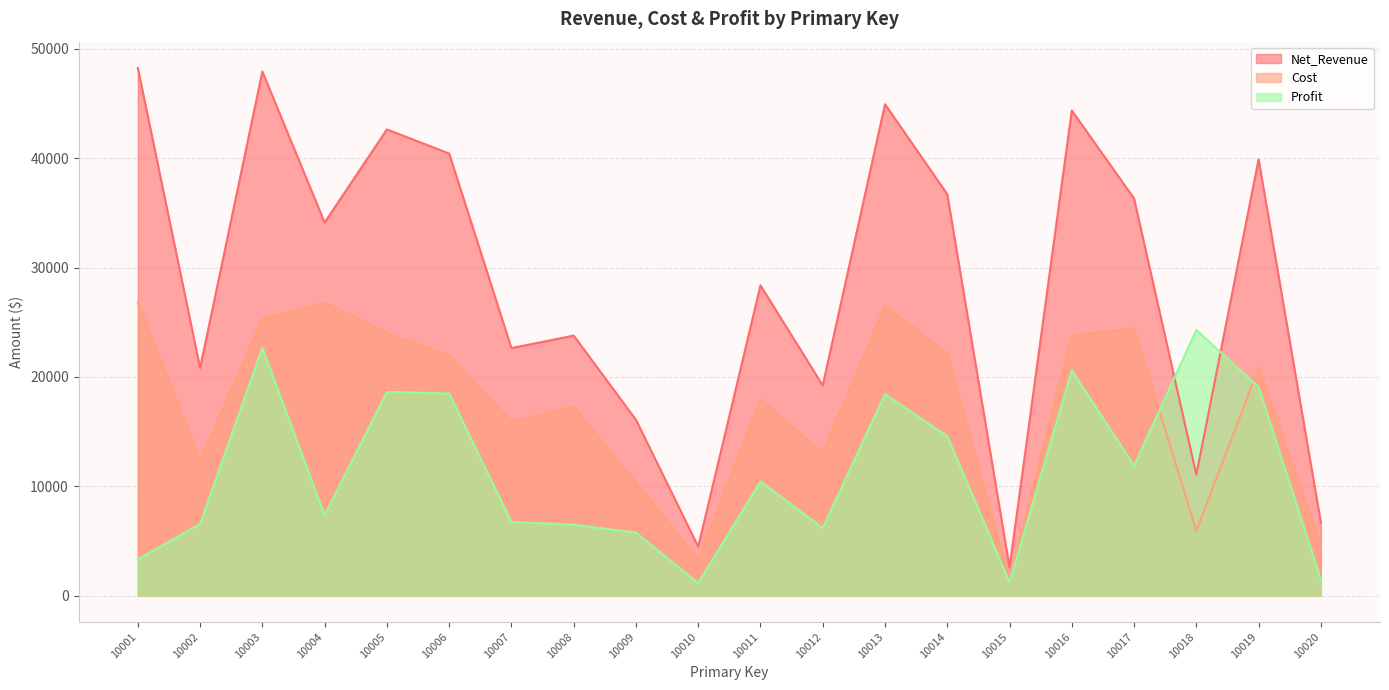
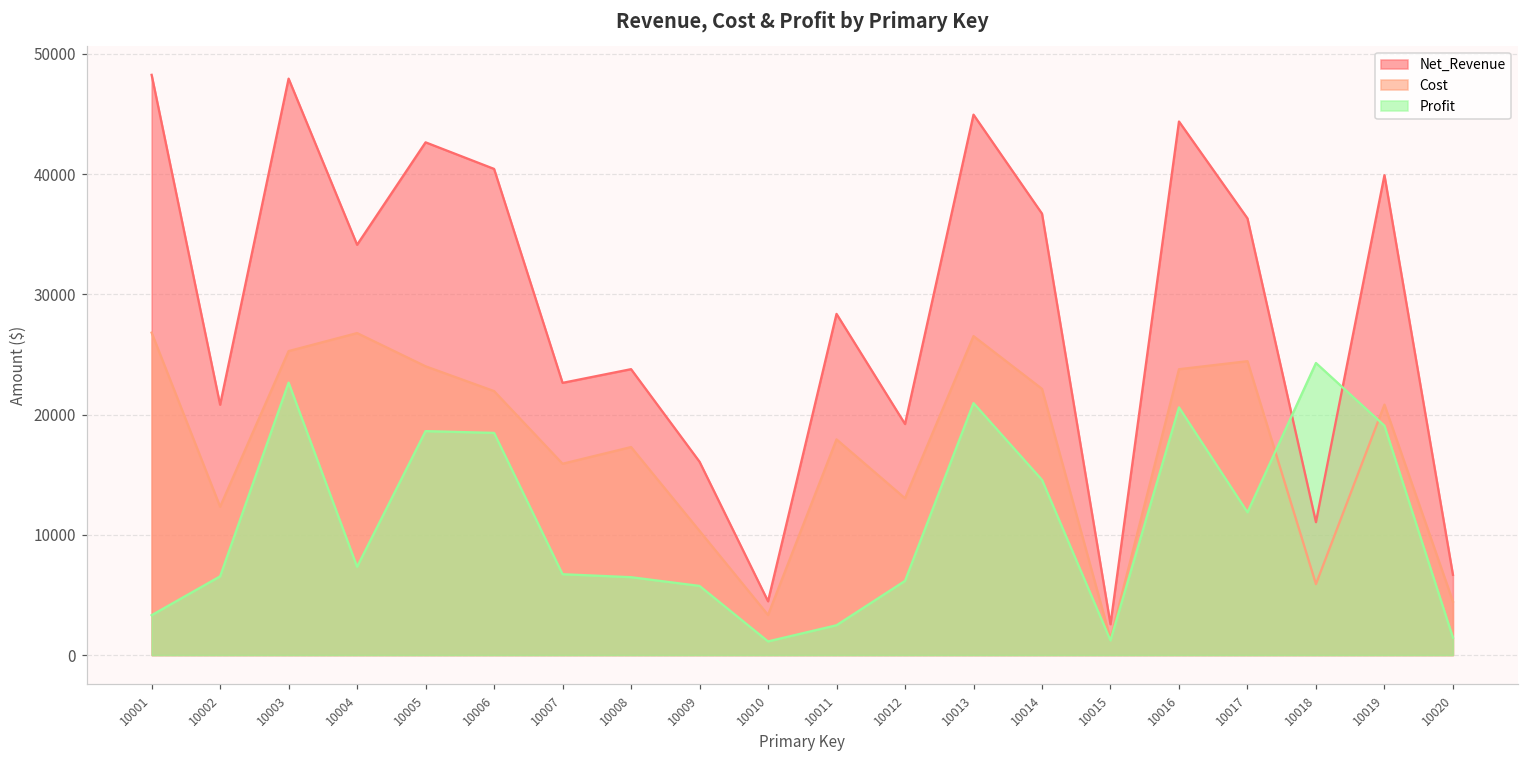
Profit, 10011: 10400 -> 2500
Profit, 10013: 18400 -> 21000
